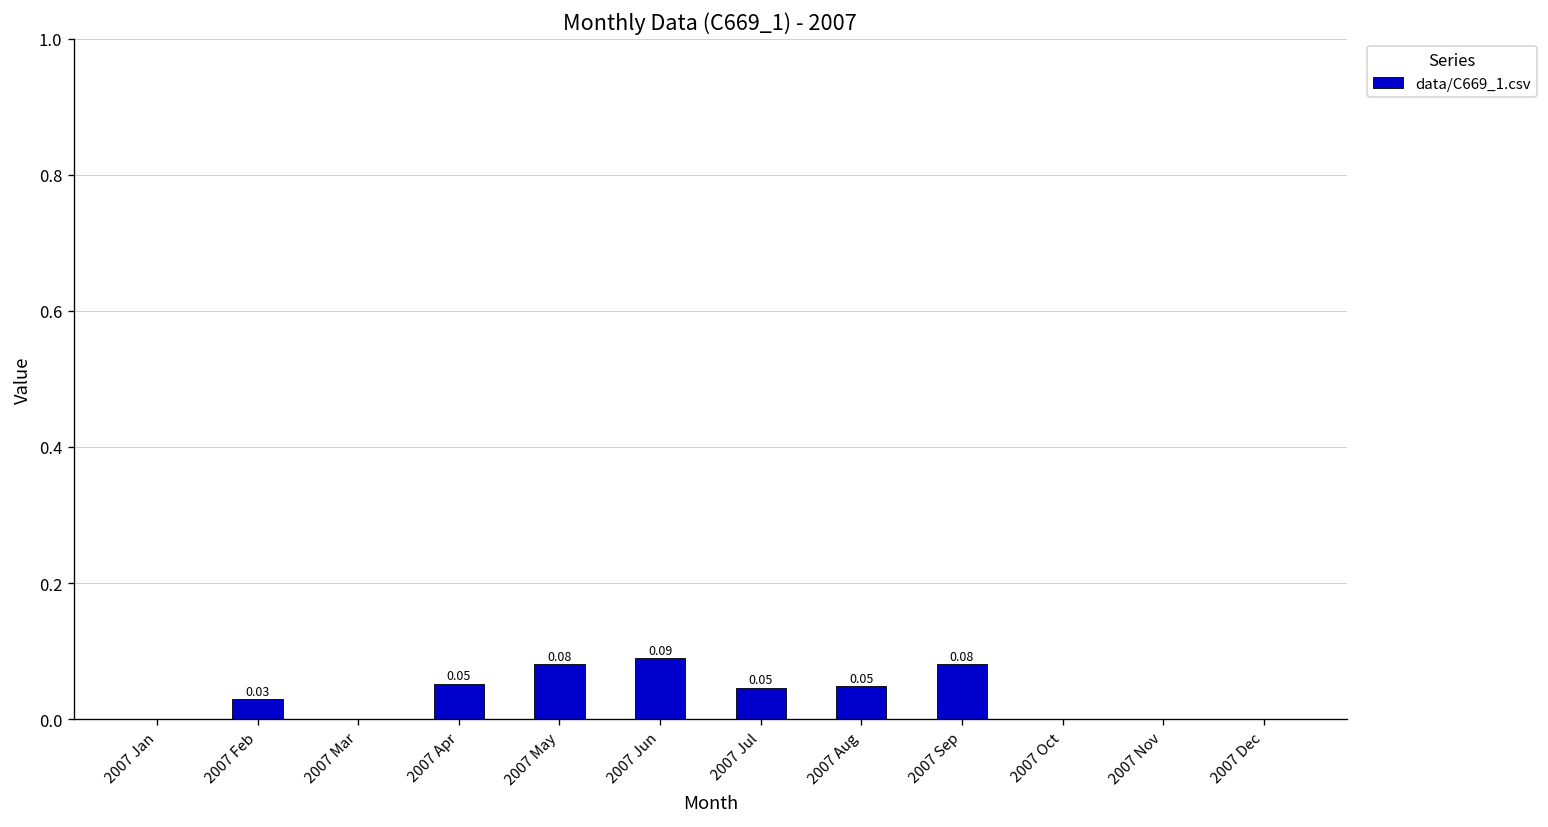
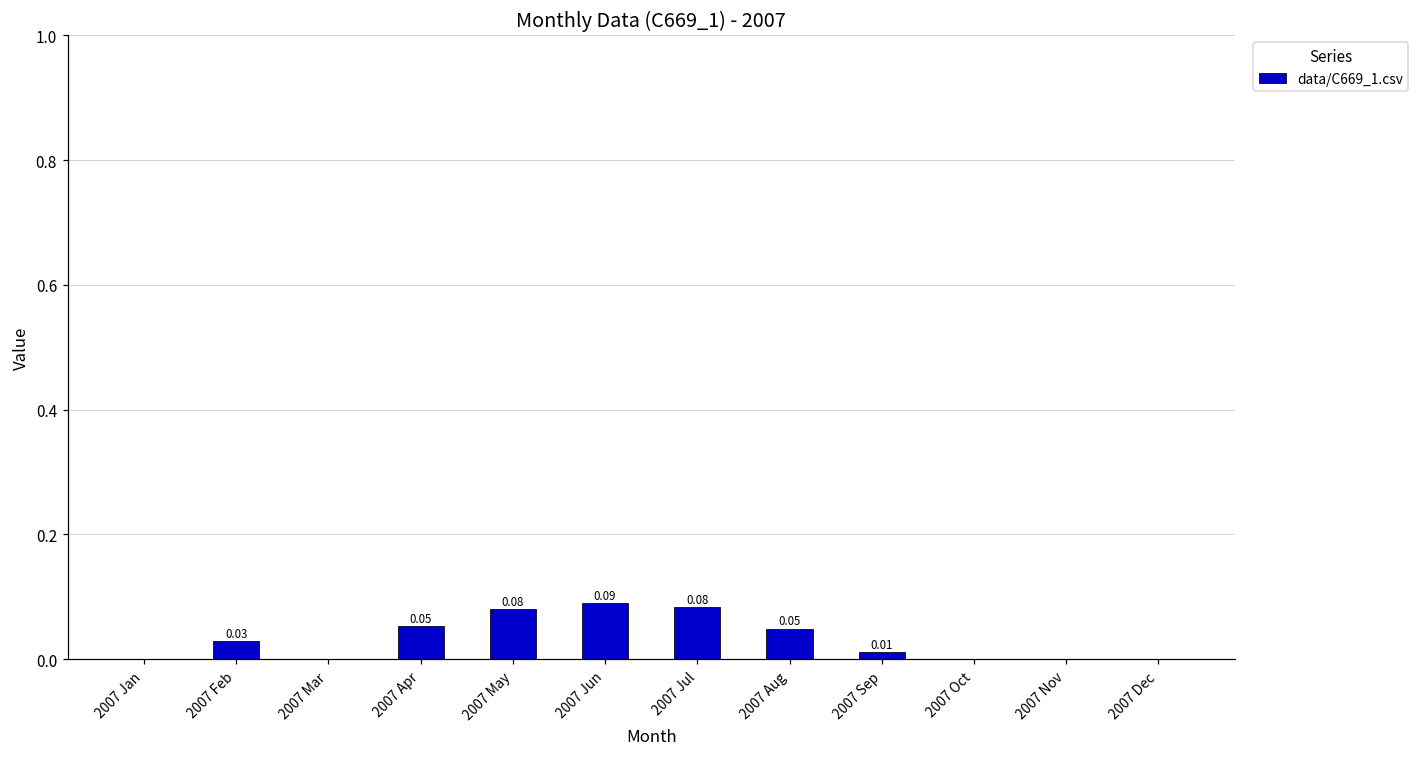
2007 Jul: 0.05 -> 0.08
2007 Sep: 0.08 -> 0.01
